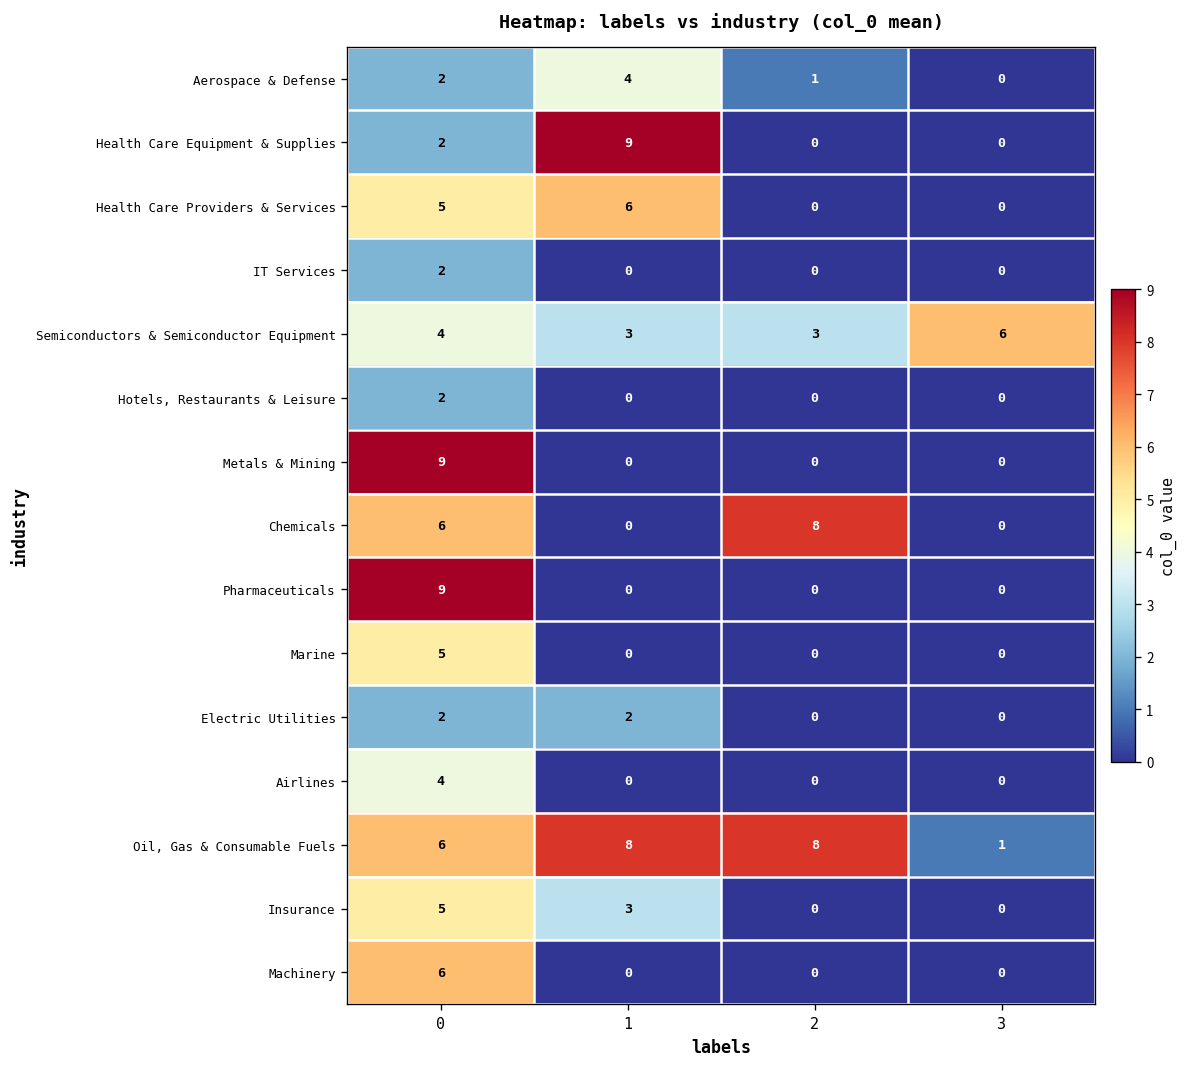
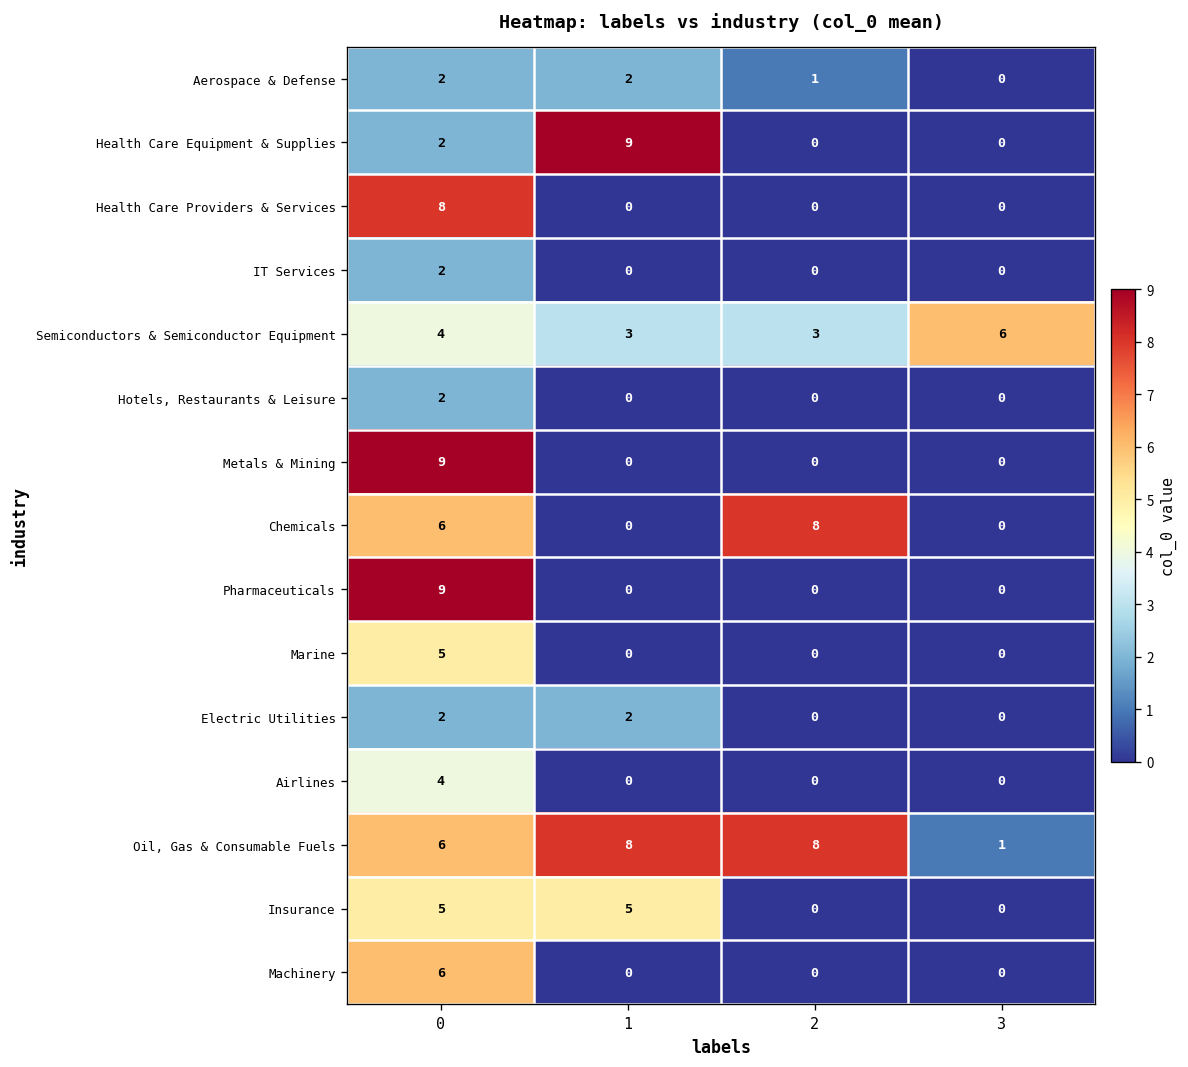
Aerospace & Defense, 1: 4 -> 2
Health Care Providers & Services, 0: 5 -> 8
Health Care Providers & Services, 1: 6 -> 0
Insurance, 1: 3 -> 5
